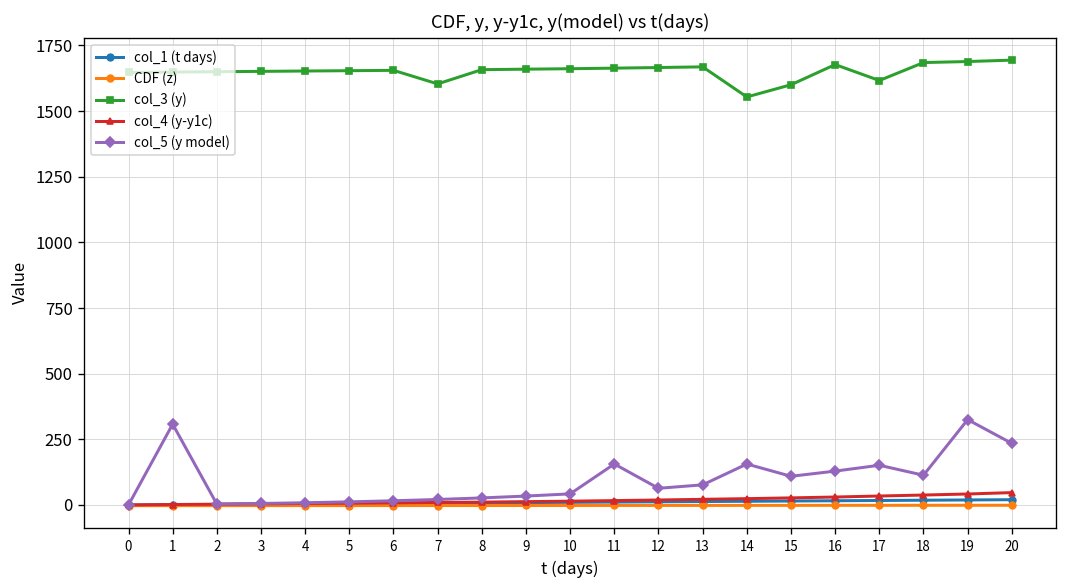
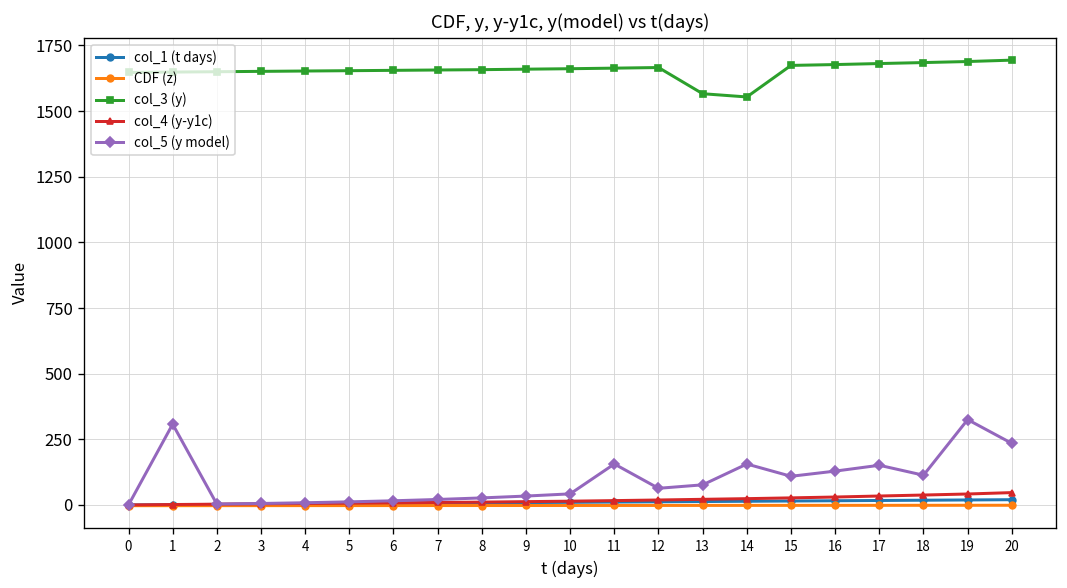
col_3 (y), 7: 1600 -> 1660
col_3 (y), 13: 1670 -> 1570
col_3 (y), 15: 1600 -> 1670
col_3 (y), 17: 1620 -> 1680
